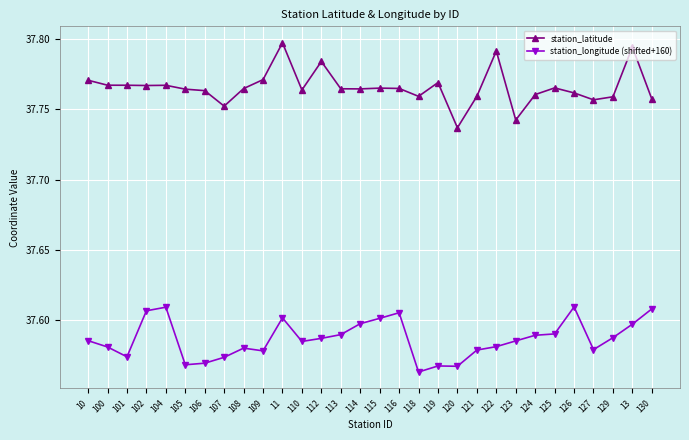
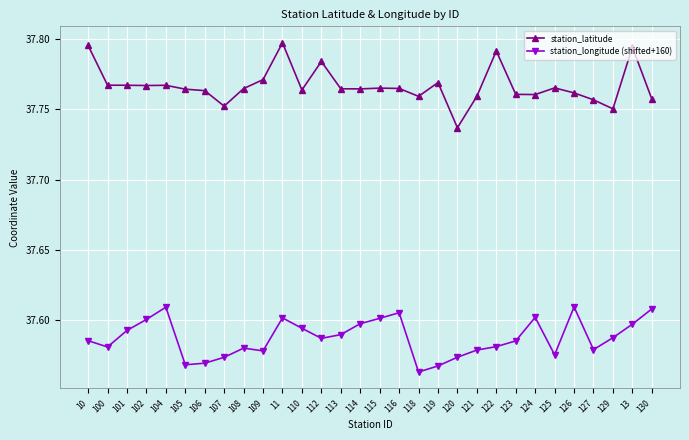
station_latitude, 10: 37.771 -> 37.795
station_longitude (shifted+160), 101: 37.574 -> 37.593
station_longitude (shifted+160), 102: 37.607 -> 37.600
station_longitude (shifted+160), 110: 37.585 -> 37.594
station_longitude (shifted+160), 120: 37.567 -> 37.574
station_latitude, 123: 37.742 -> 37.761
station_longitude (shifted+160), 124: 37.589 -> 37.602
station_longitude (shifted+160), 125: 37.590 -> 37.575
station_latitude, 129: 37.759 -> 37.750
